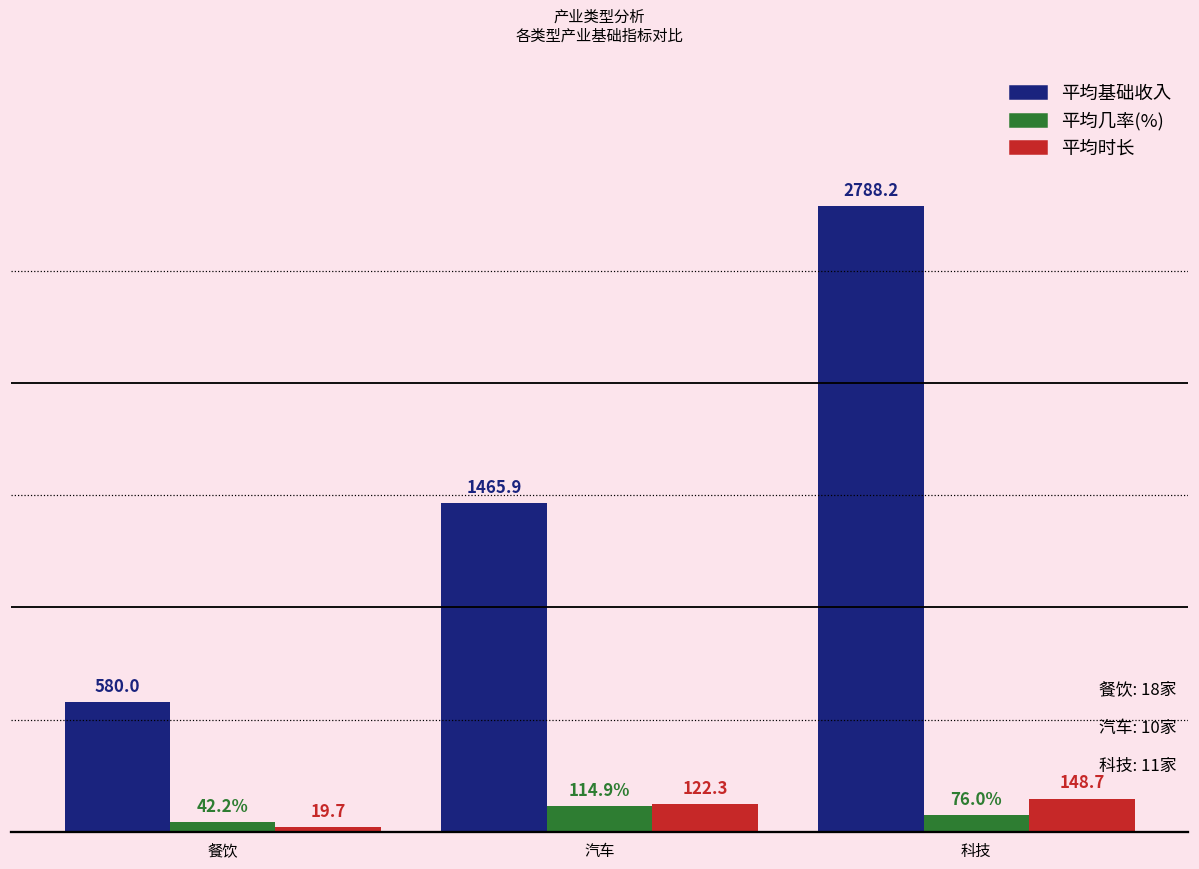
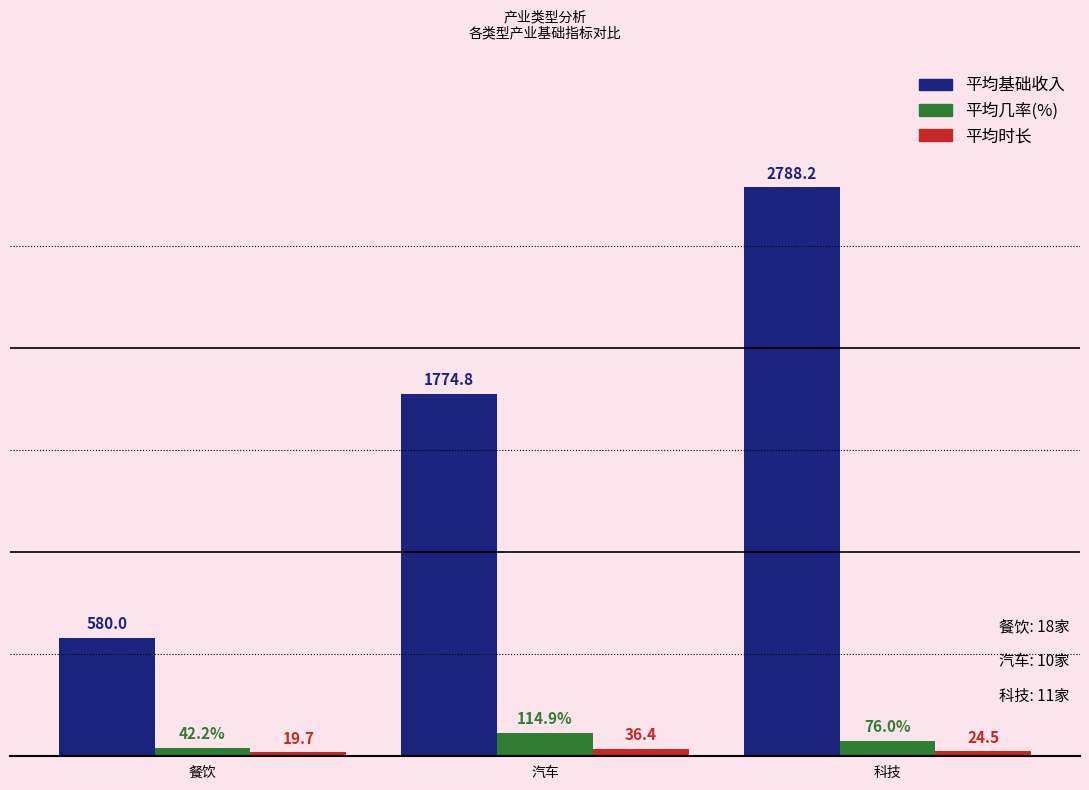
平均基础收入, 汽车: 1465.9 -> 1774.8
平均时长, 汽车: 122.3 -> 36.4
平均时长, 科技: 148.7 -> 24.5
